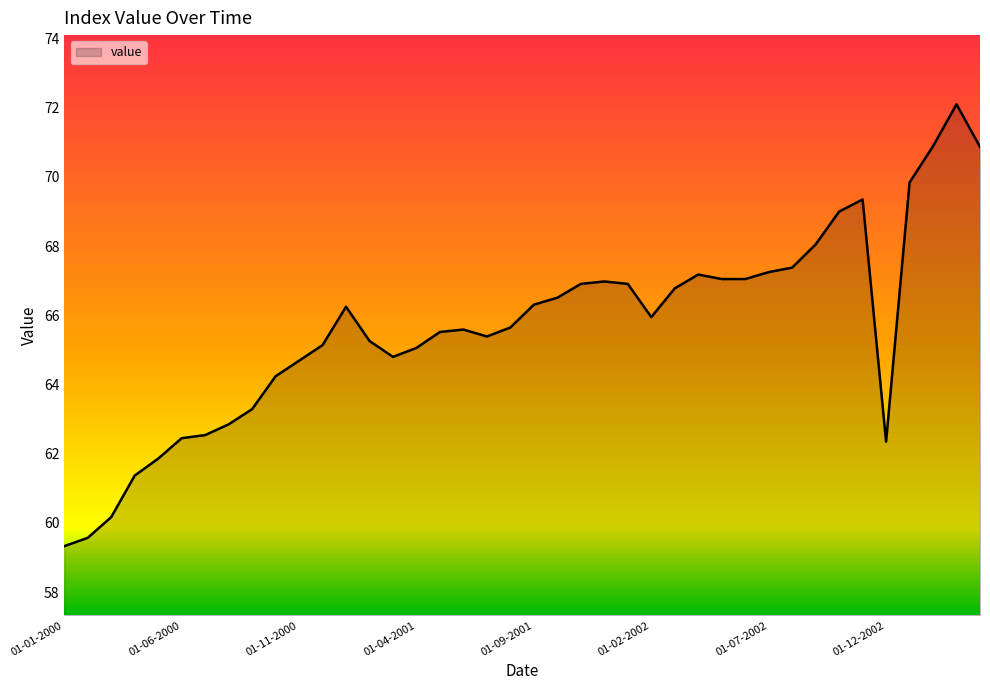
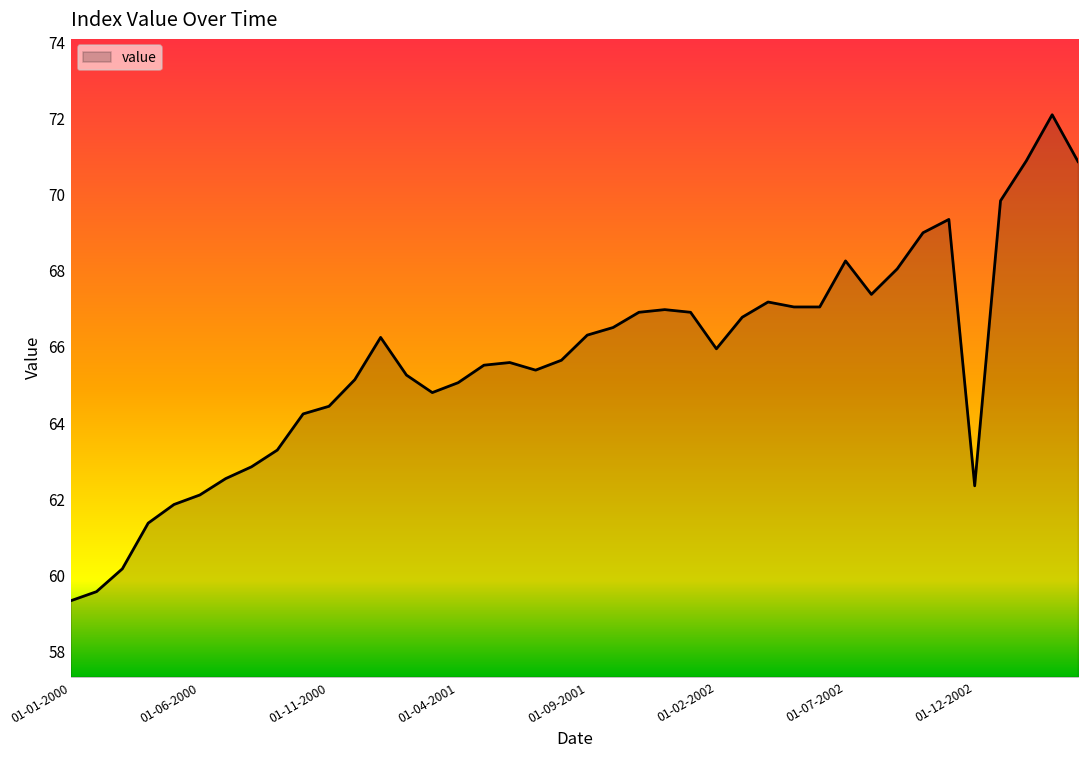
01-06-2000: 62.5 -> 62.1
01-11-2000: 64.7 -> 64.4
01-07-2002: 67.3 -> 68.3
